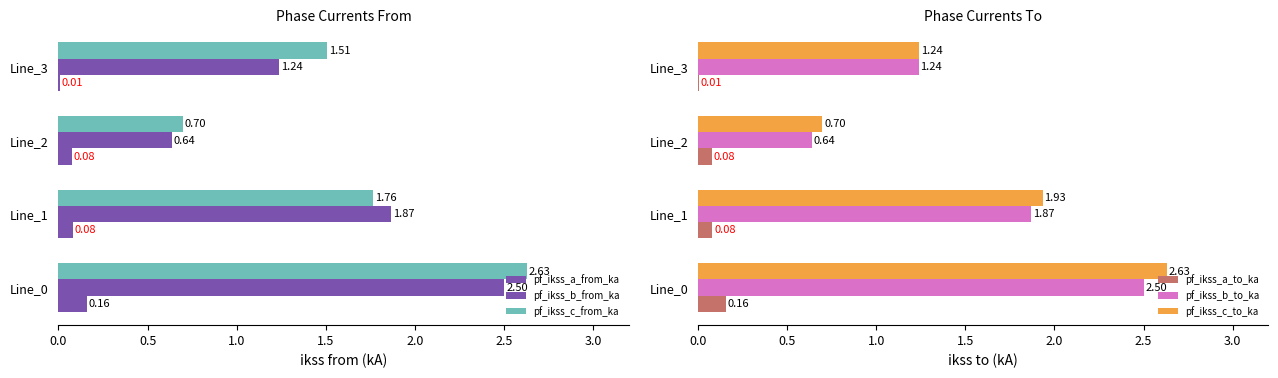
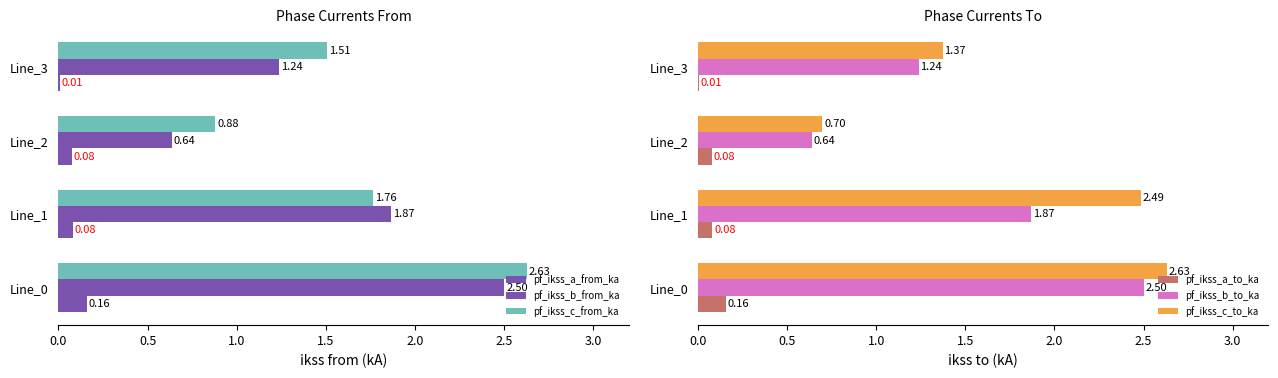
Phase Currents From, pf_ikss_c_from_ka, Line_2: 0.70 -> 0.88
Phase Currents To, pf_ikss_c_to_ka, Line_3: 1.24 -> 1.37
Phase Currents To, pf_ikss_c_to_ka, Line_1: 1.93 -> 2.49
